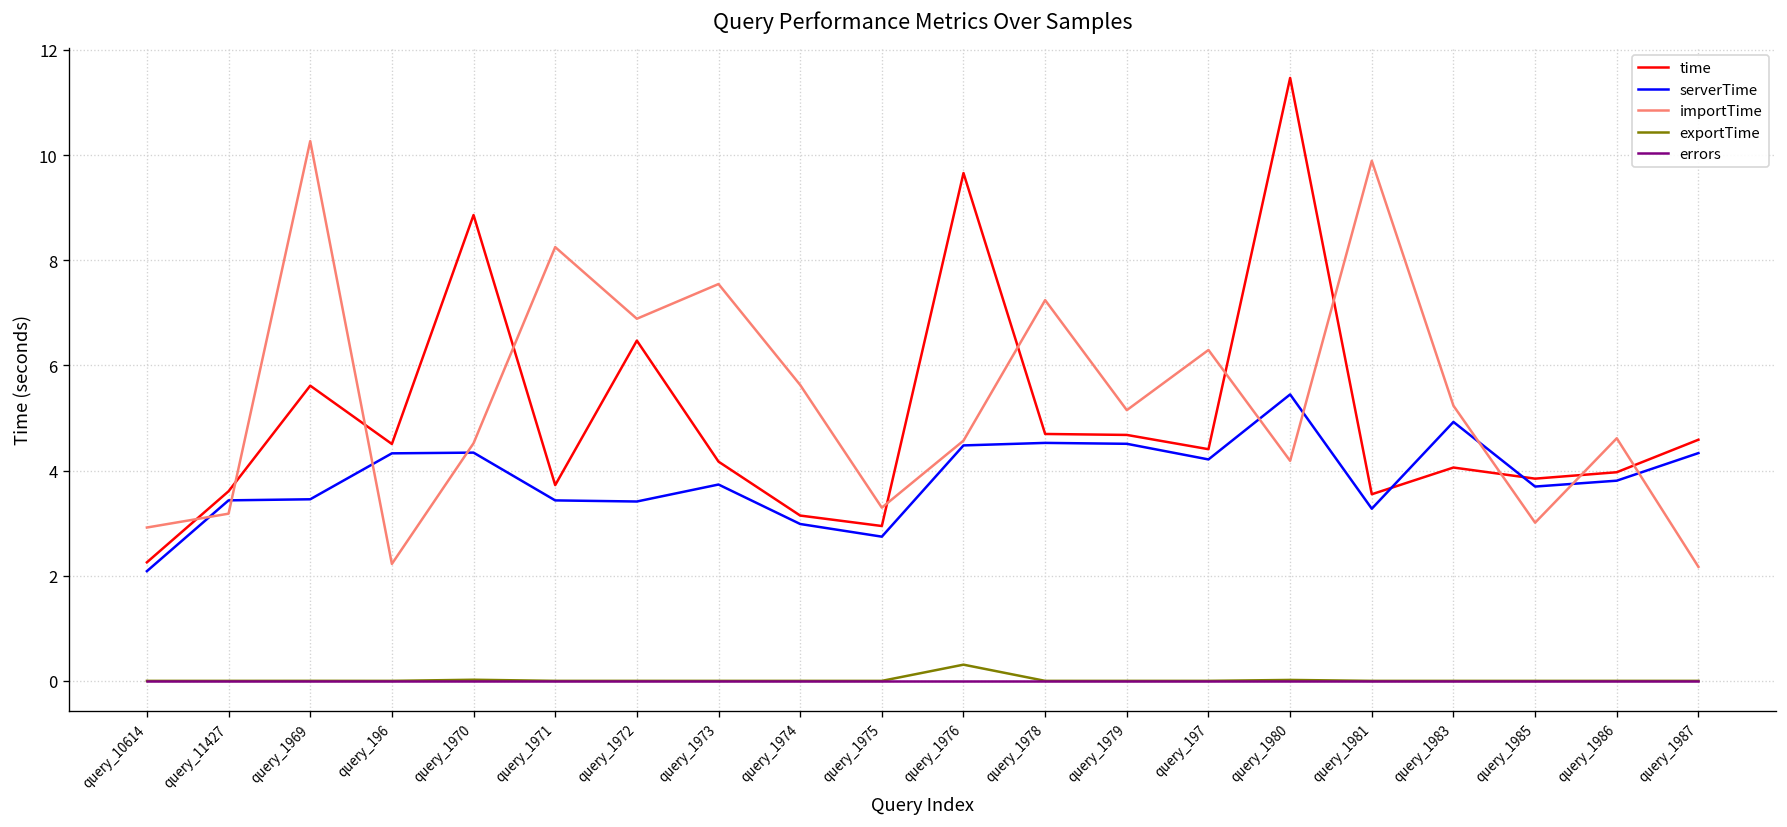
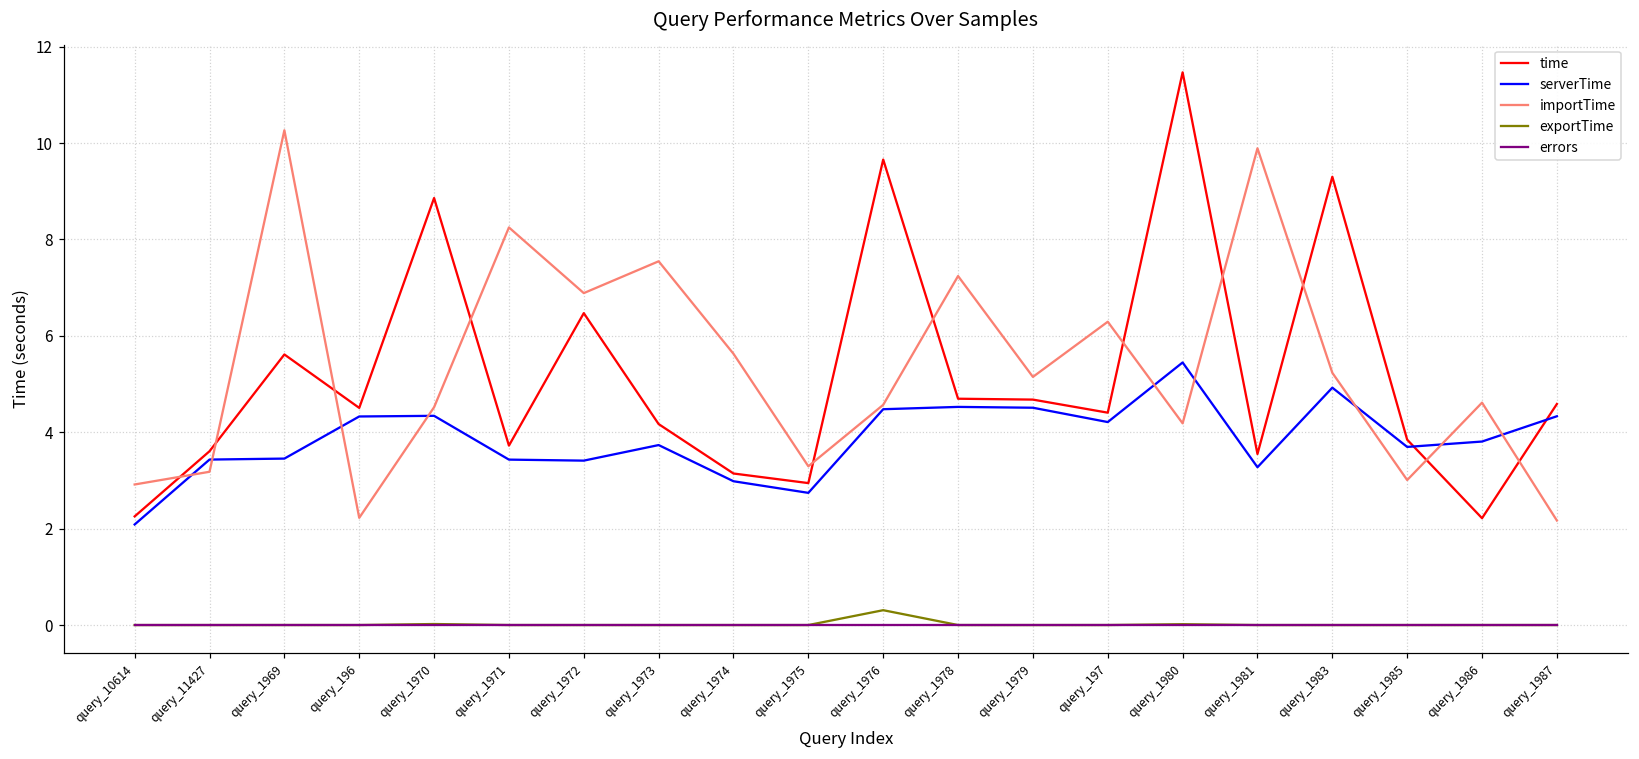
time, query_1983: 4.1 -> 9.3
time, query_1986: 4.0 -> 2.2
